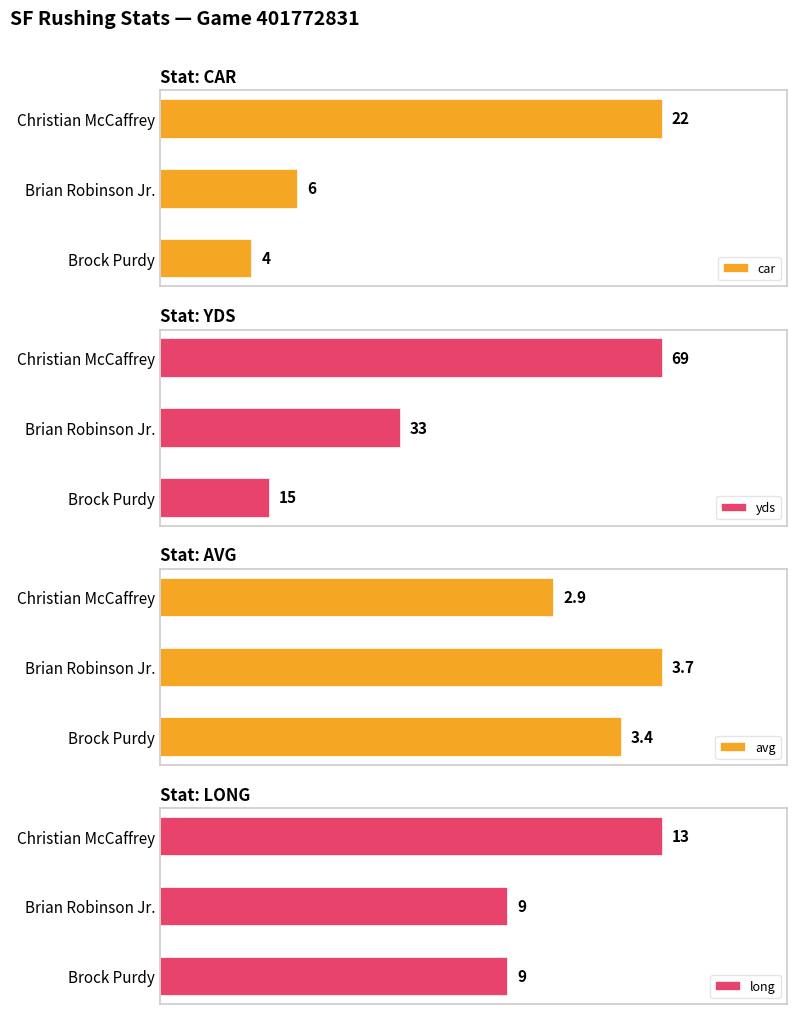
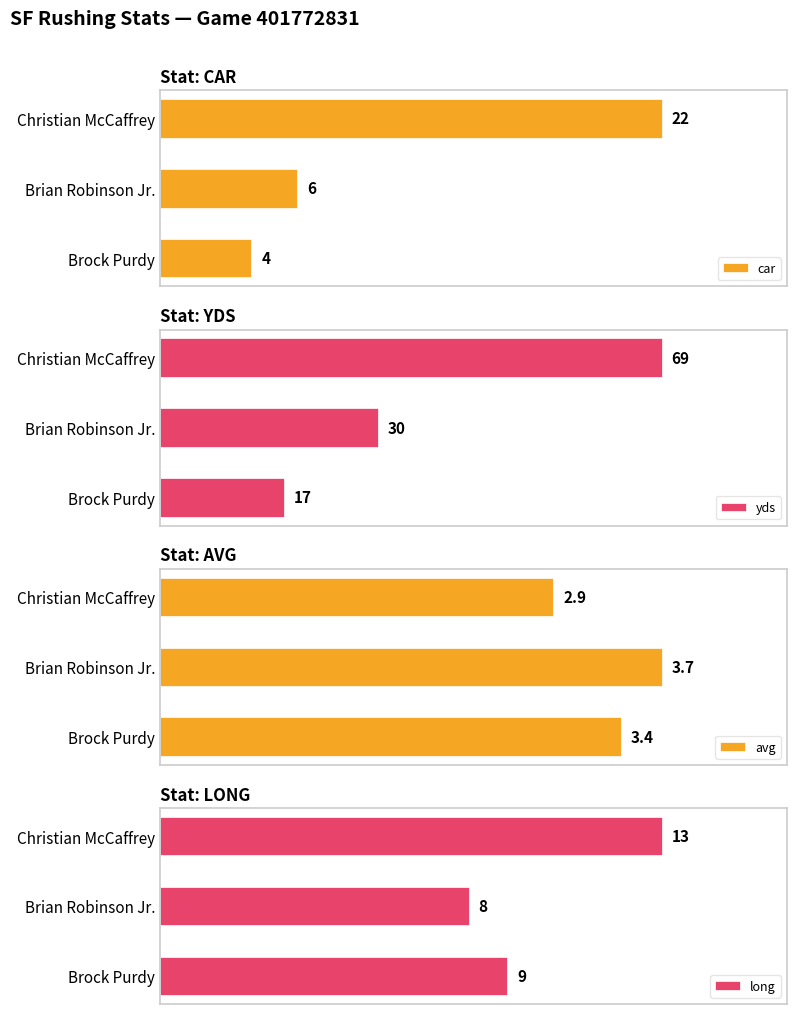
Stat: YDS, Brian Robinson Jr.: 33 -> 30
Stat: YDS, Brock Purdy: 15 -> 17
Stat: LONG, Brian Robinson Jr.: 9 -> 8
